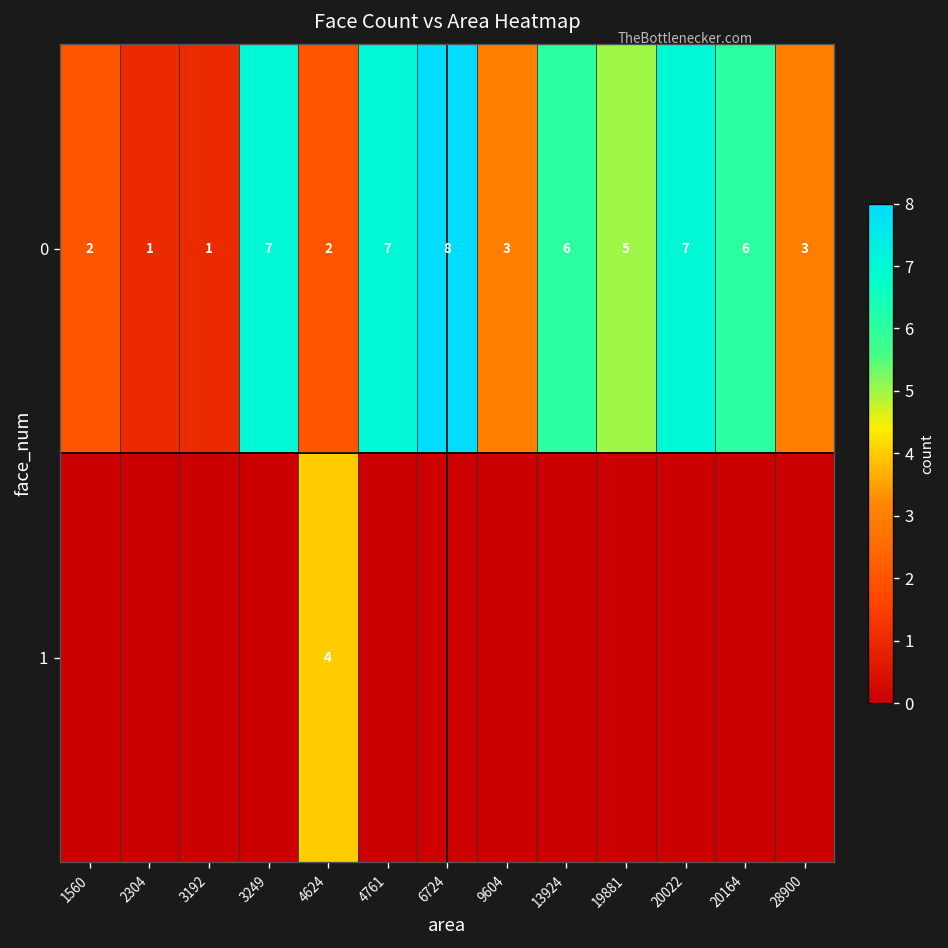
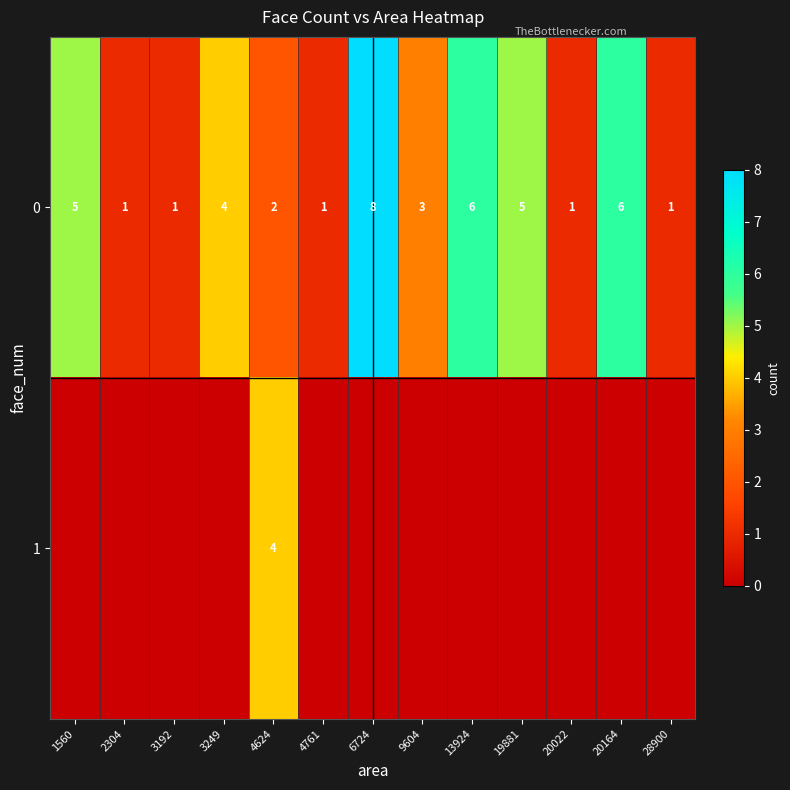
0, 1560: 2 -> 5
0, 3249: 7 -> 4
0, 4761: 7 -> 1
0, 20022: 7 -> 1
0, 28900: 3 -> 1
